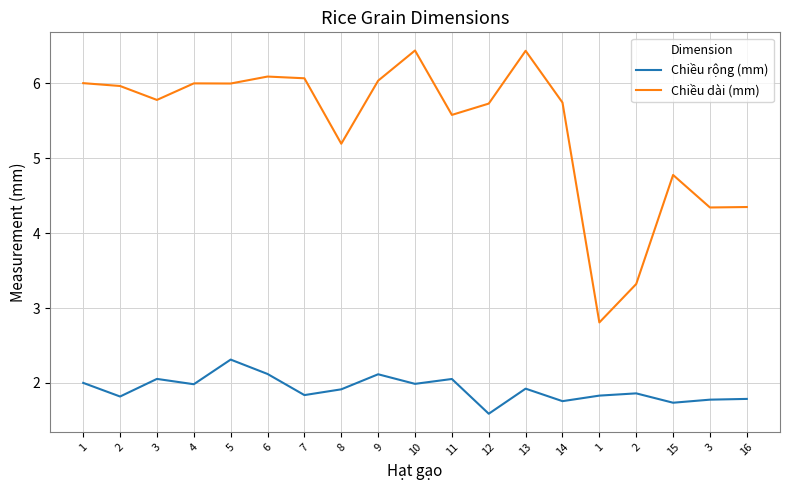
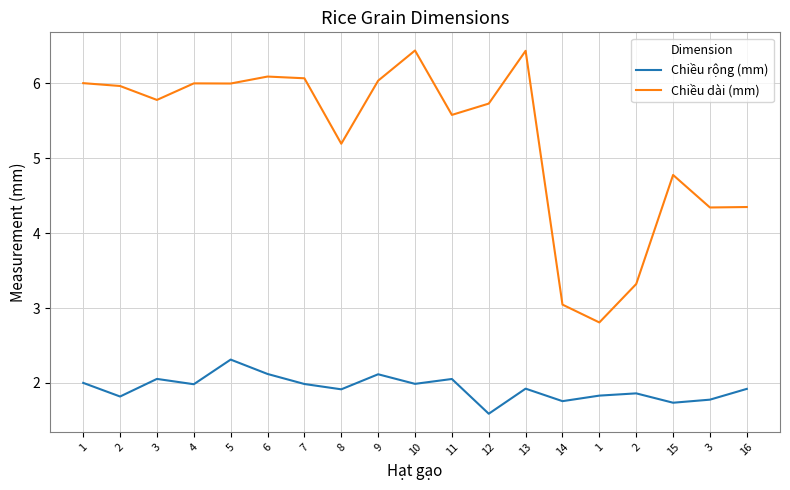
Chiều rộng (mm), 7: 1.8 -> 2.0
Chiều dài (mm), 14: 5.7 -> 3.0
Chiều rộng (mm), 16: 1.8 -> 1.9
